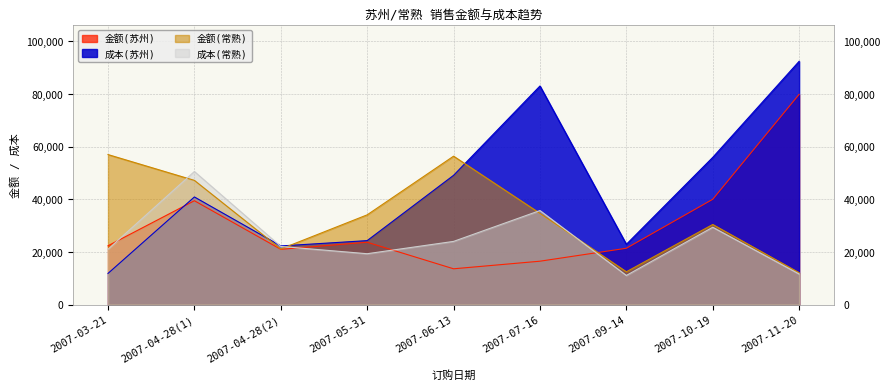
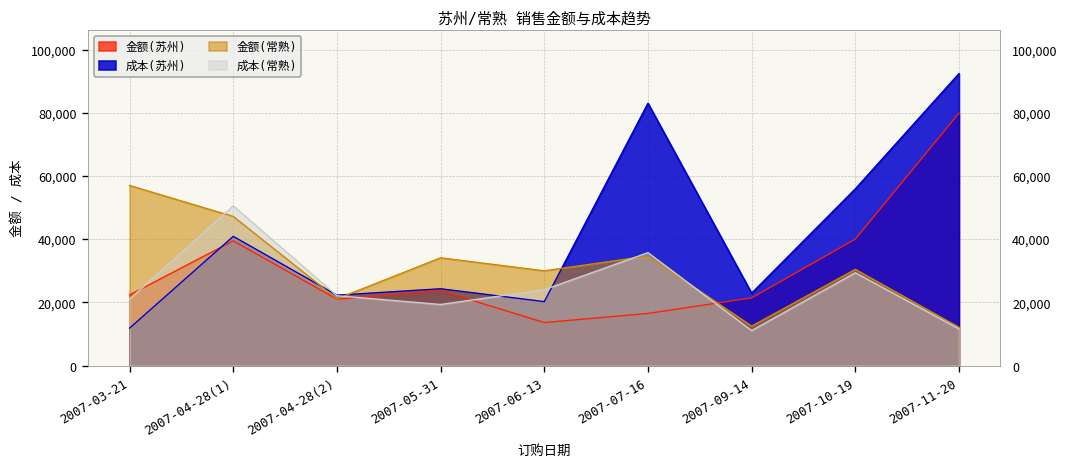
成本(苏州), 2007-06-13: 49,000 -> 20,000
金额(常熟), 2007-06-13: 56,000 -> 30,000
